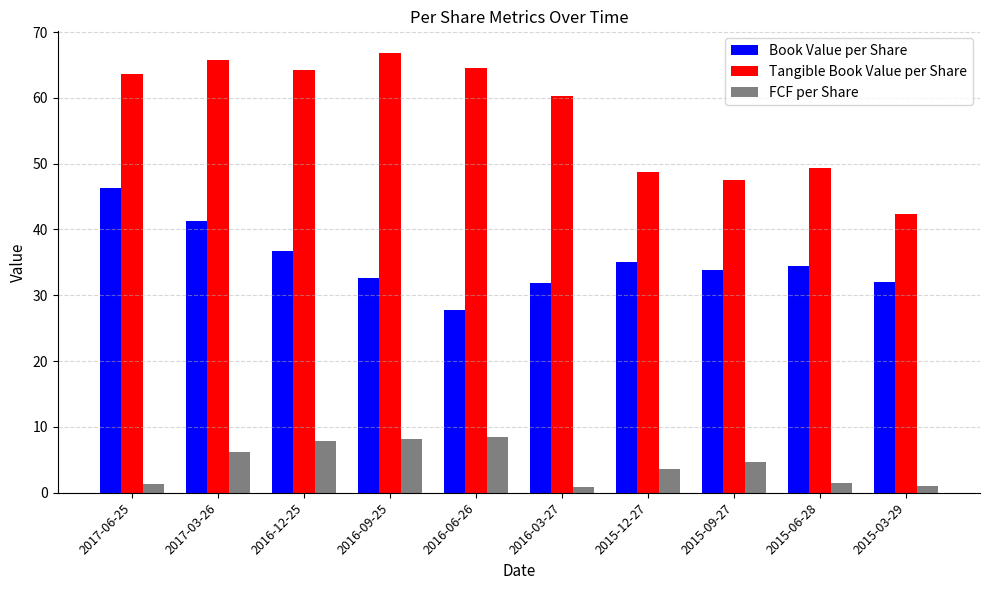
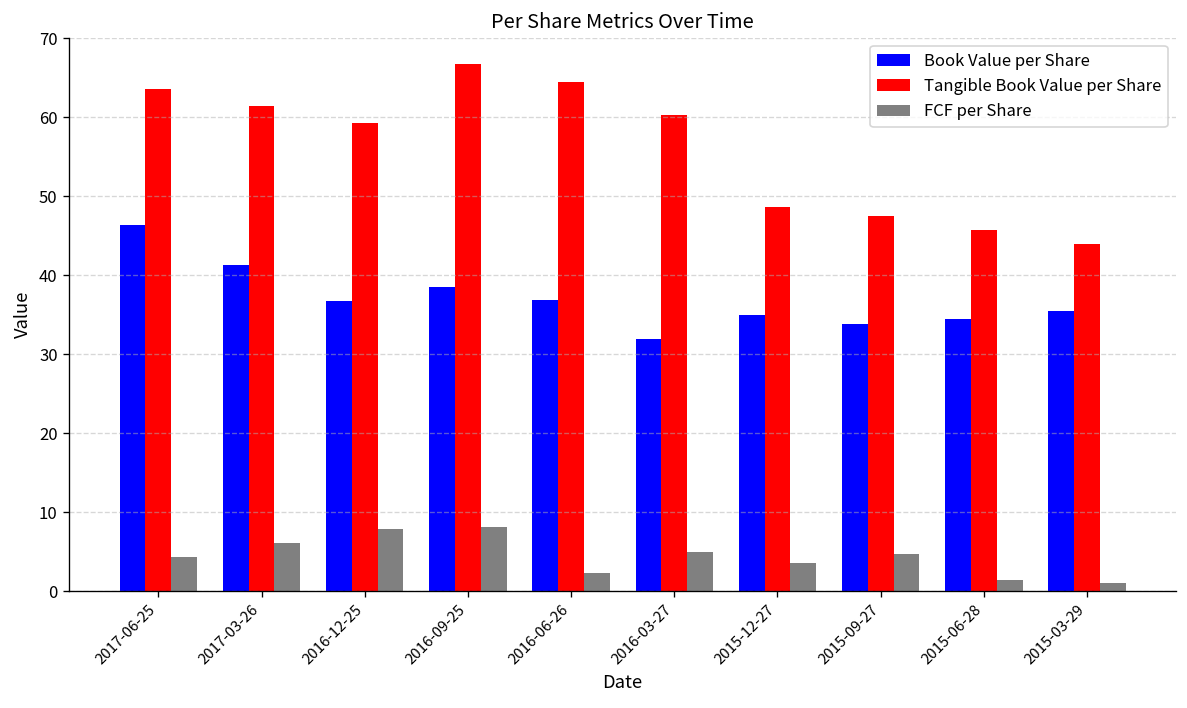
FCF per Share, 2017-06-25: 1 -> 4
Tangible Book Value per Share, 2017-03-26: 66 -> 61
Tangible Book Value per Share, 2016-12-25: 64 -> 59
Book Value per Share, 2016-09-25: 33 -> 39
Book Value per Share, 2016-06-26: 28 -> 37
FCF per Share, 2016-06-26: 9 -> 2
FCF per Share, 2016-03-27: 1 -> 5
Tangible Book Value per Share, 2015-06-28: 49 -> 46
Book Value per Share, 2015-03-29: 32 -> 36
Tangible Book Value per Share, 2015-03-29: 42 -> 44
